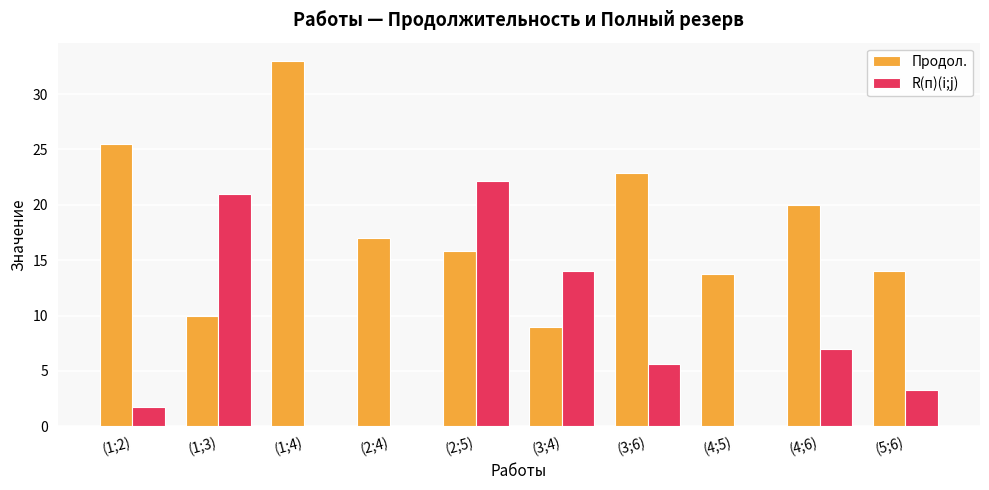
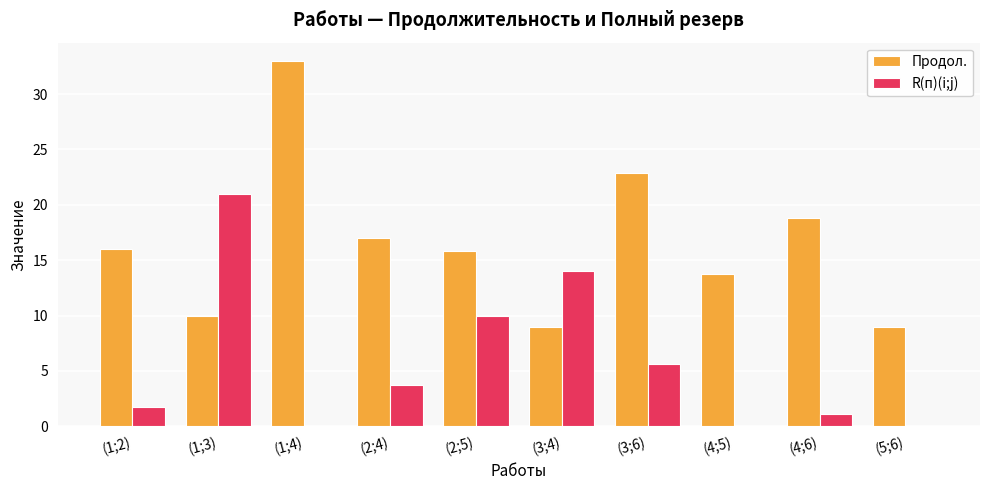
Продол., (1;2): 25.5 -> 16.0
R(п)(i;j), (2;4): 0.0 -> 3.7
R(п)(i;j), (2;5): 22.2 -> 10.0
Продол., (4;6): 20.0 -> 18.8
R(п)(i;j), (4;6): 7.0 -> 1.1
Продол., (5;6): 14.0 -> 9.0
R(п)(i;j), (5;6): 3.3 -> 0.0
